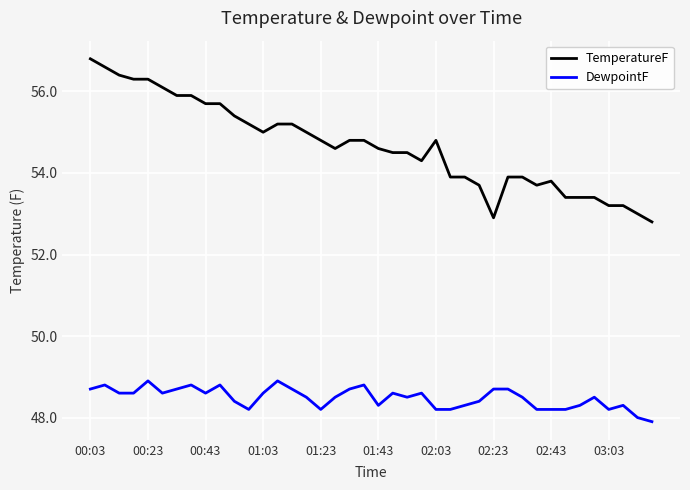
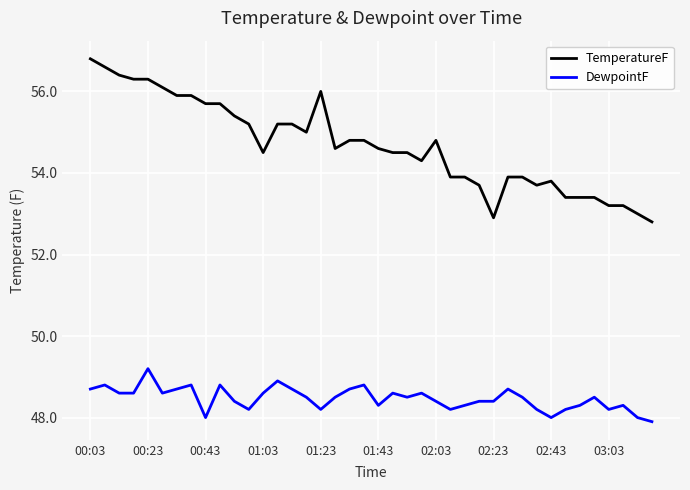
DewpointF, 00:23: 48.9 -> 49.2
DewpointF, 00:43: 48.6 -> 48.0
TemperatureF, 01:03: 55.0 -> 54.5
TemperatureF, 01:23: 54.8 -> 56.0
DewpointF, 02:03: 48.2 -> 48.4
DewpointF, 02:23: 48.7 -> 48.4
DewpointF, 02:43: 48.2 -> 48.0
